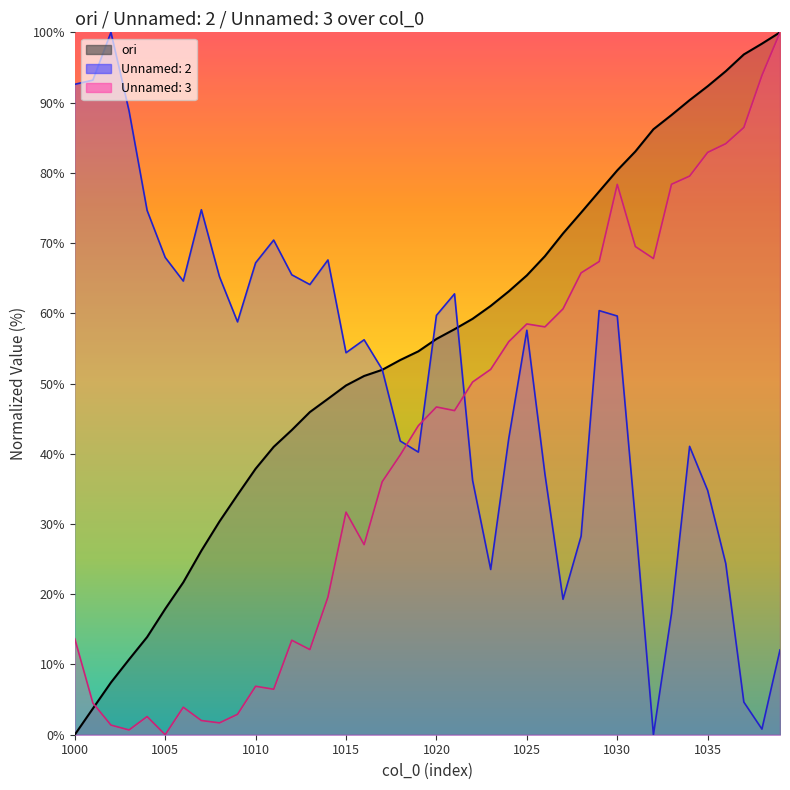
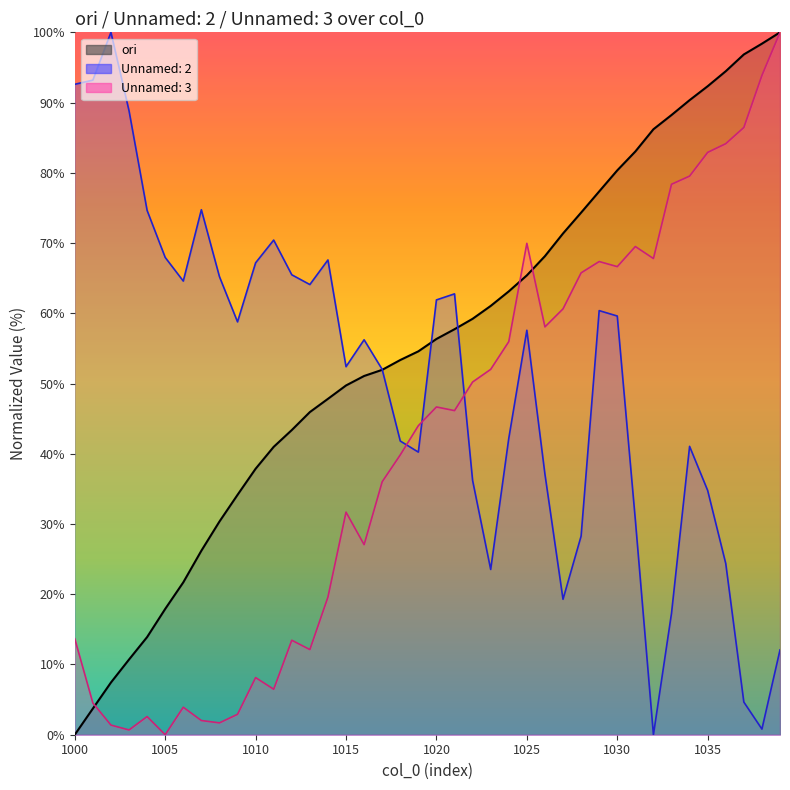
Unnamed: 3, 1010: 7% -> 8%
Unnamed: 2, 1015: 54% -> 52%
Unnamed: 2, 1020: 60% -> 62%
Unnamed: 3, 1025: 58% -> 70%
Unnamed: 3, 1030: 78% -> 67%
